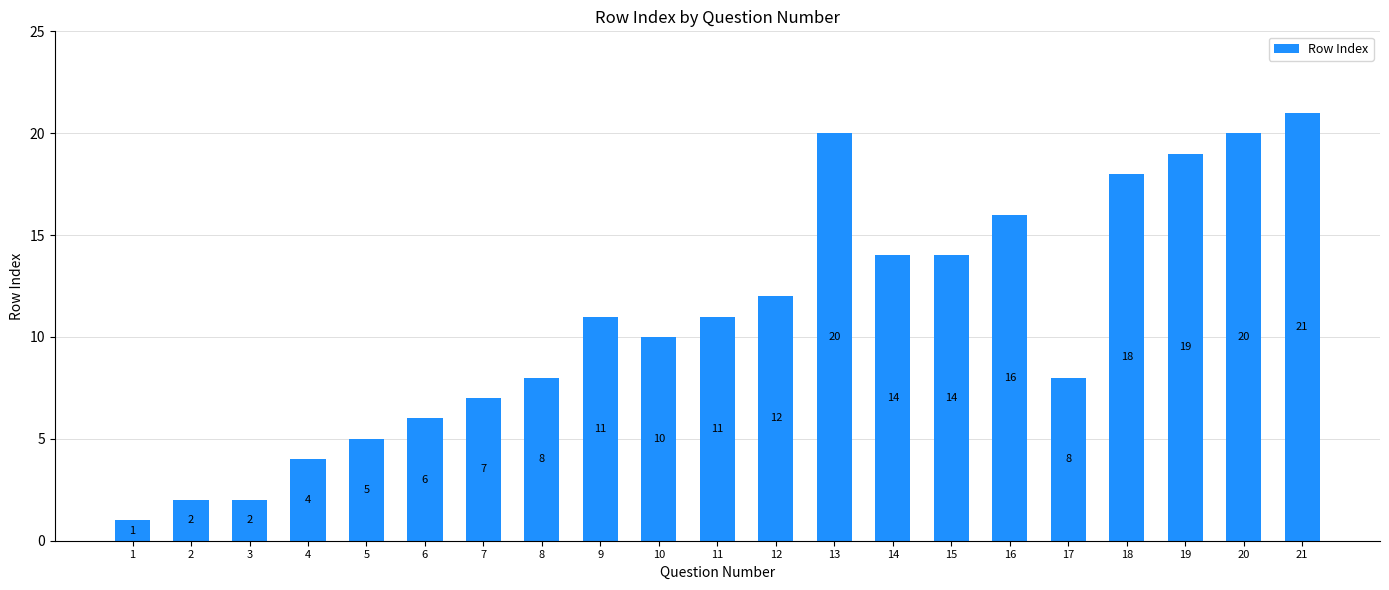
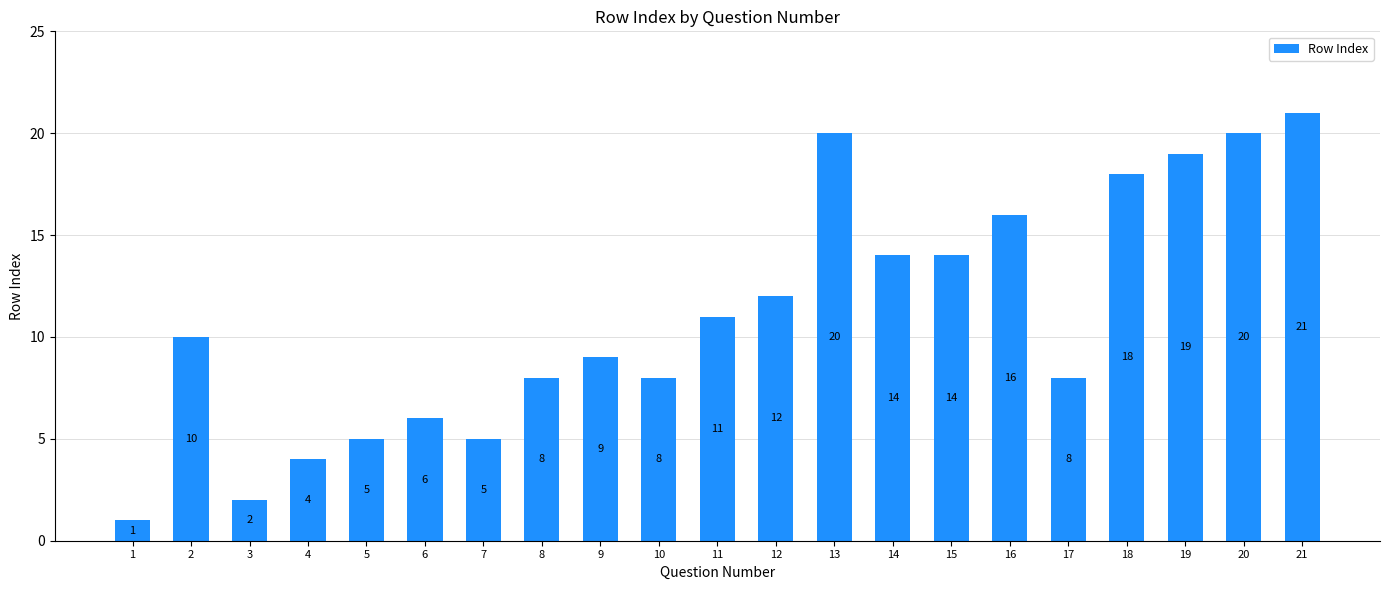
2: 2 -> 10
7: 7 -> 5
9: 11 -> 9
10: 10 -> 8
